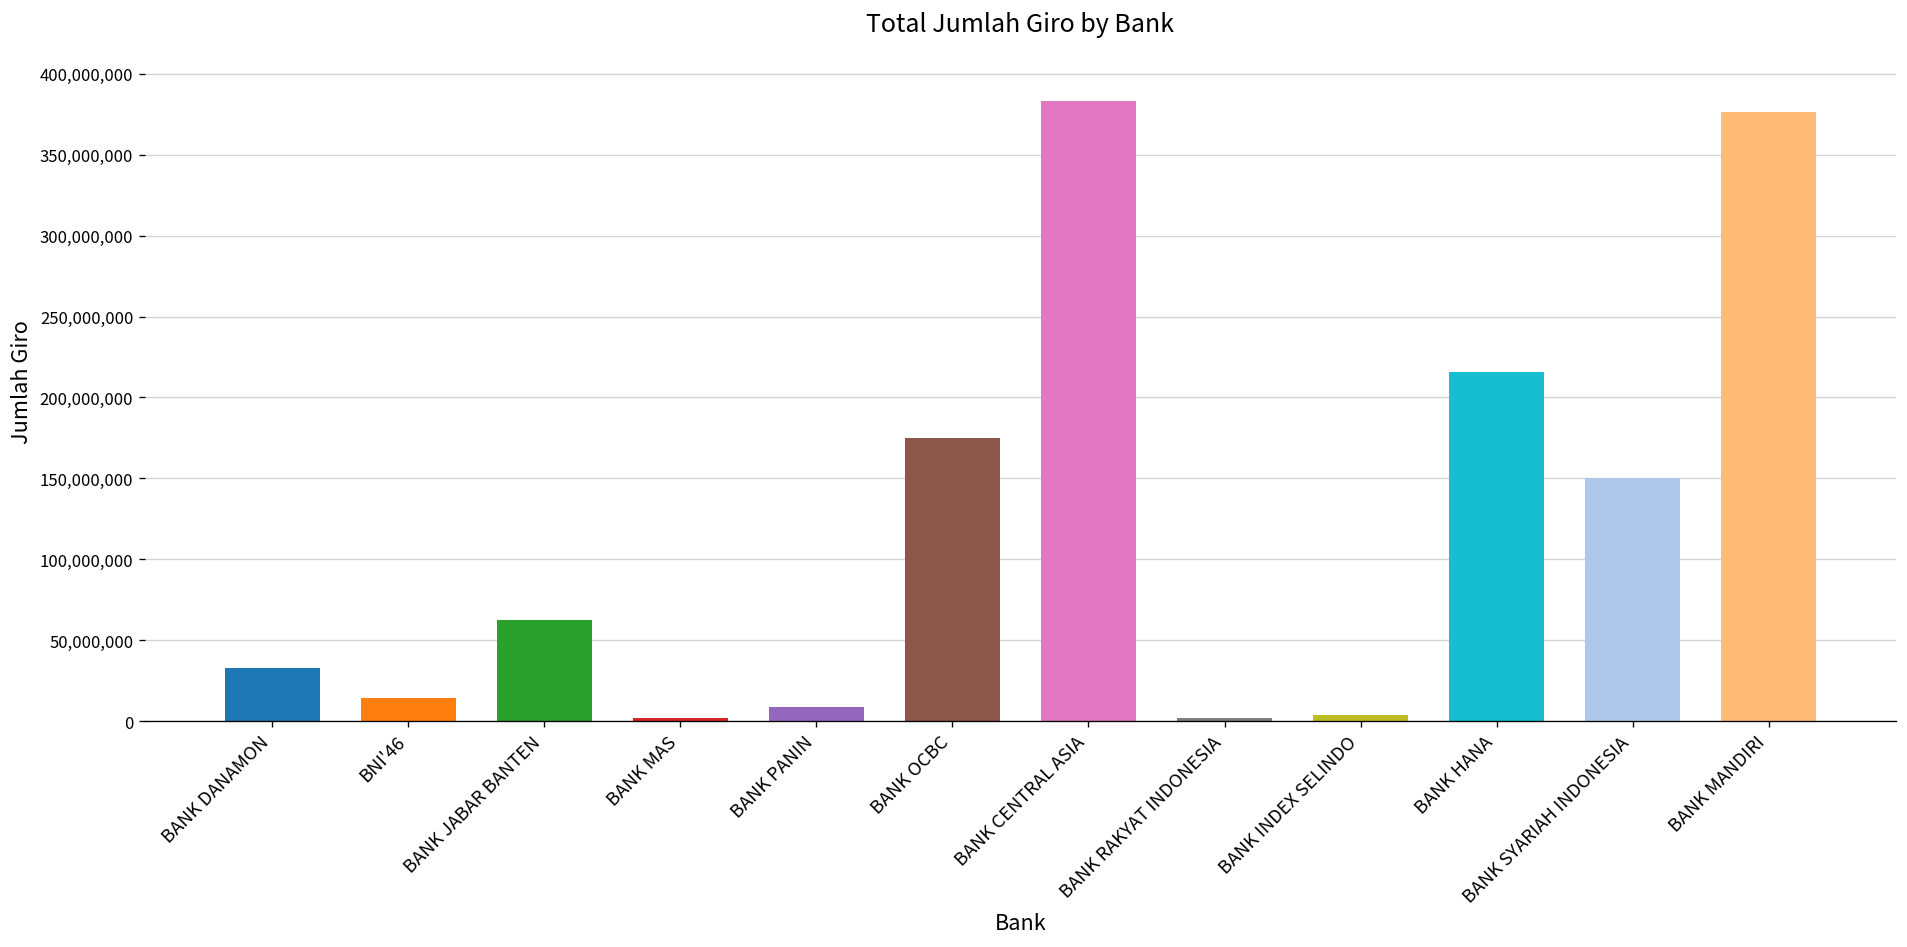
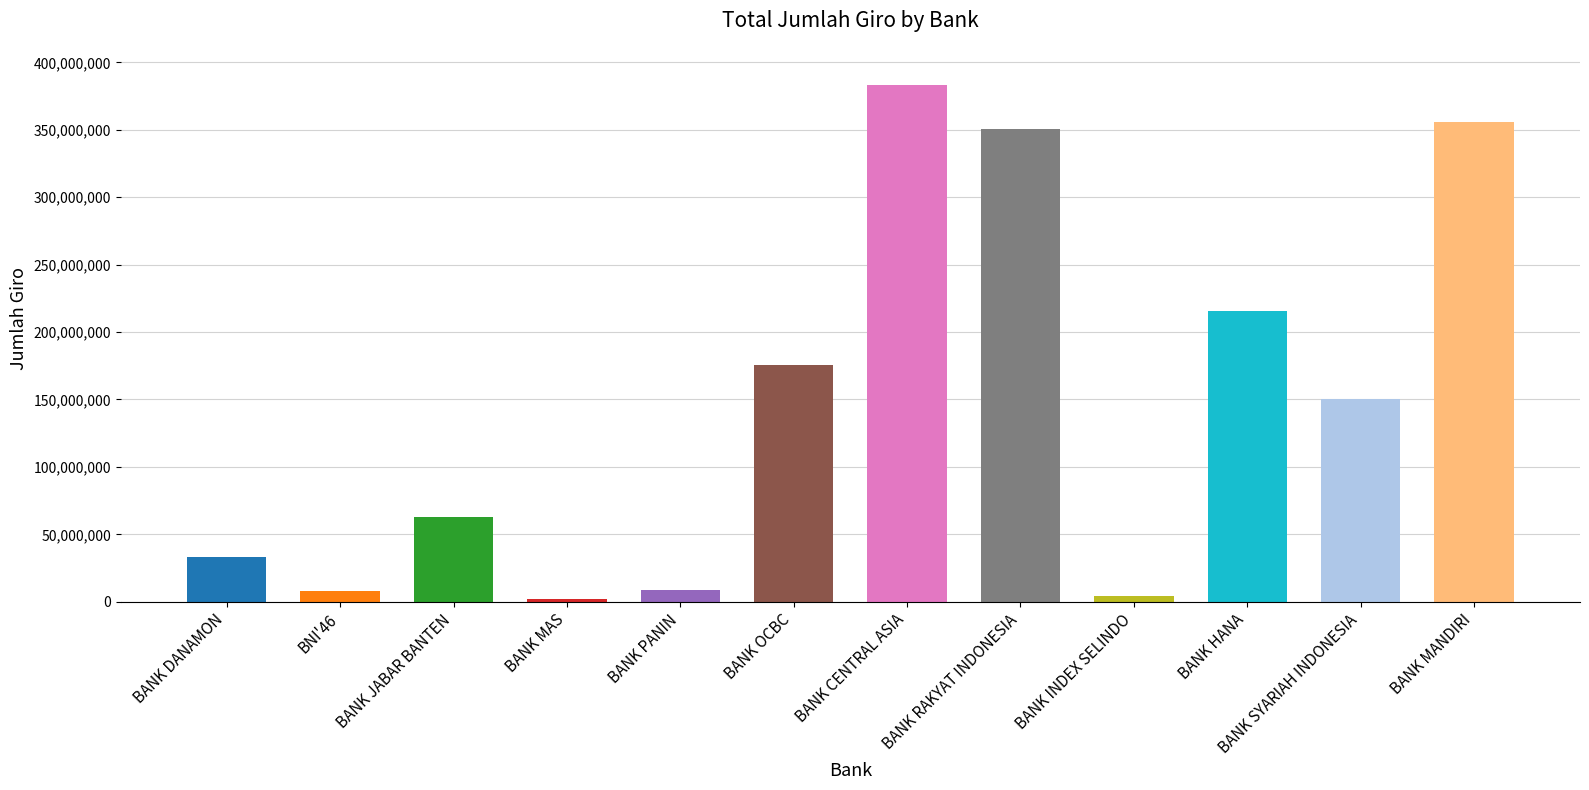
BNI'46: 14,000,000 -> 8,000,000
BANK RAKYAT INDONESIA: 2,000,000 -> 350,000,000
BANK MANDIRI: 376,000,000 -> 356,000,000
